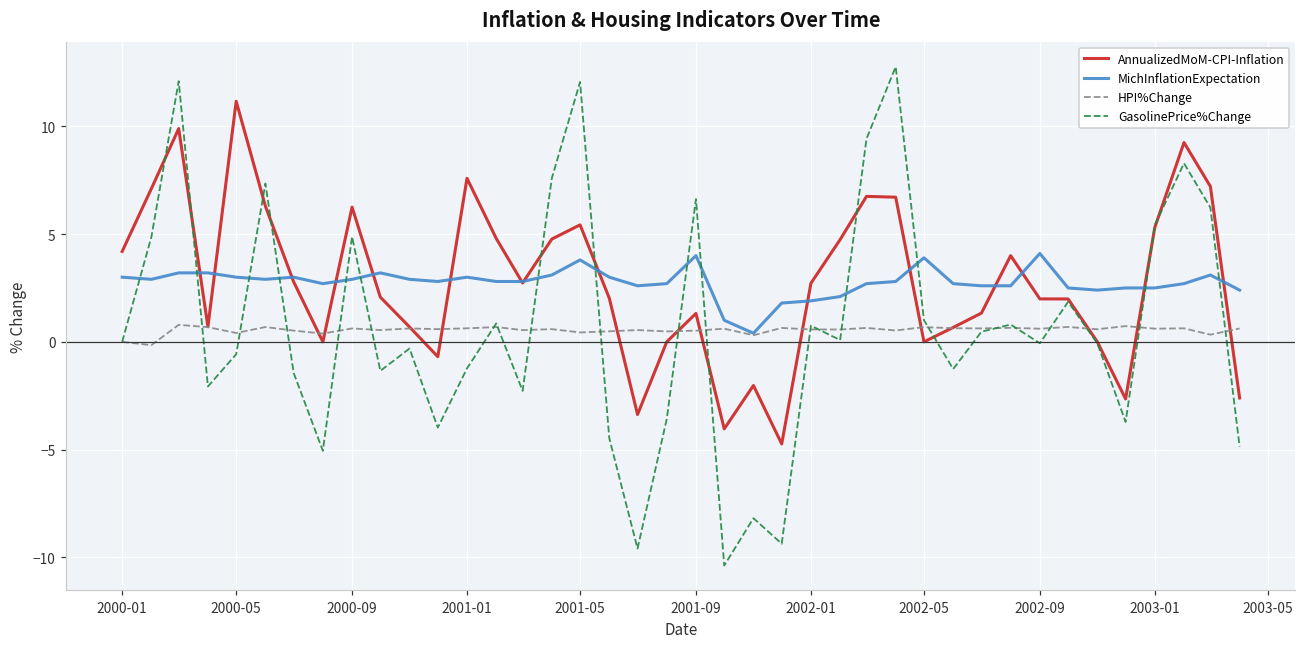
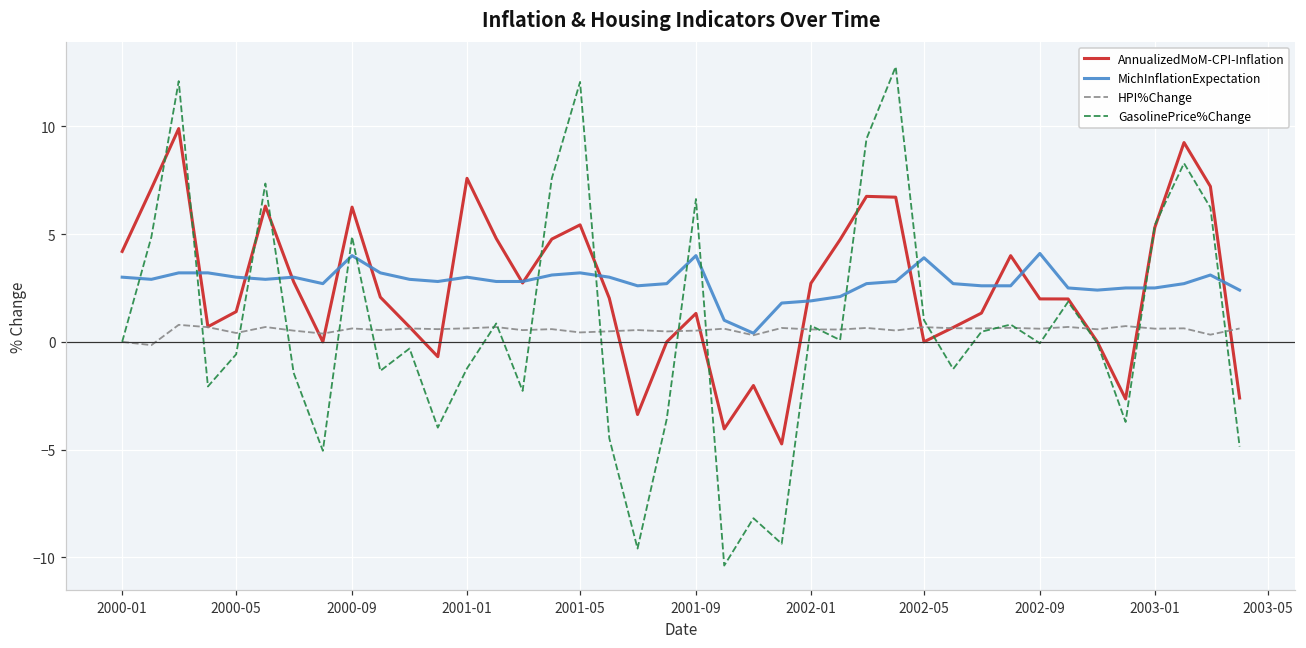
AnnualizedMoM-CPI-Inflation, 2000-05: 11.2 -> 1.4
MichInflationExpectation, 2000-09: 2.9 -> 4.0
MichInflationExpectation, 2001-05: 3.8 -> 3.2
